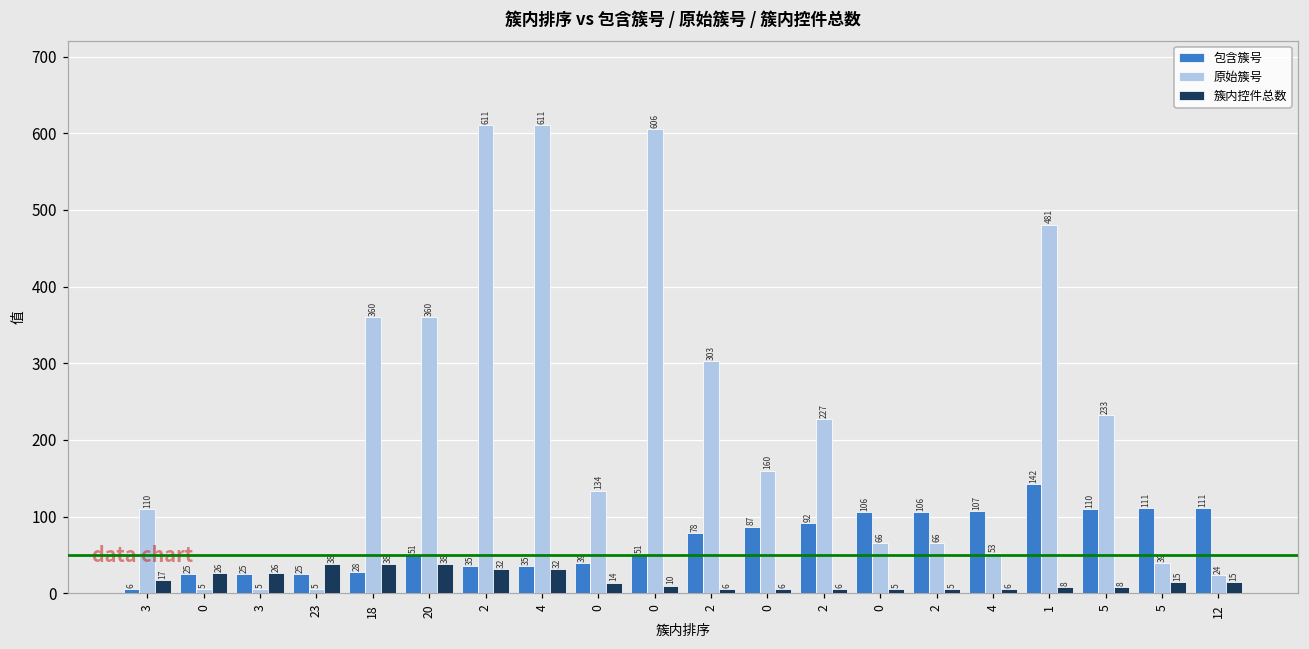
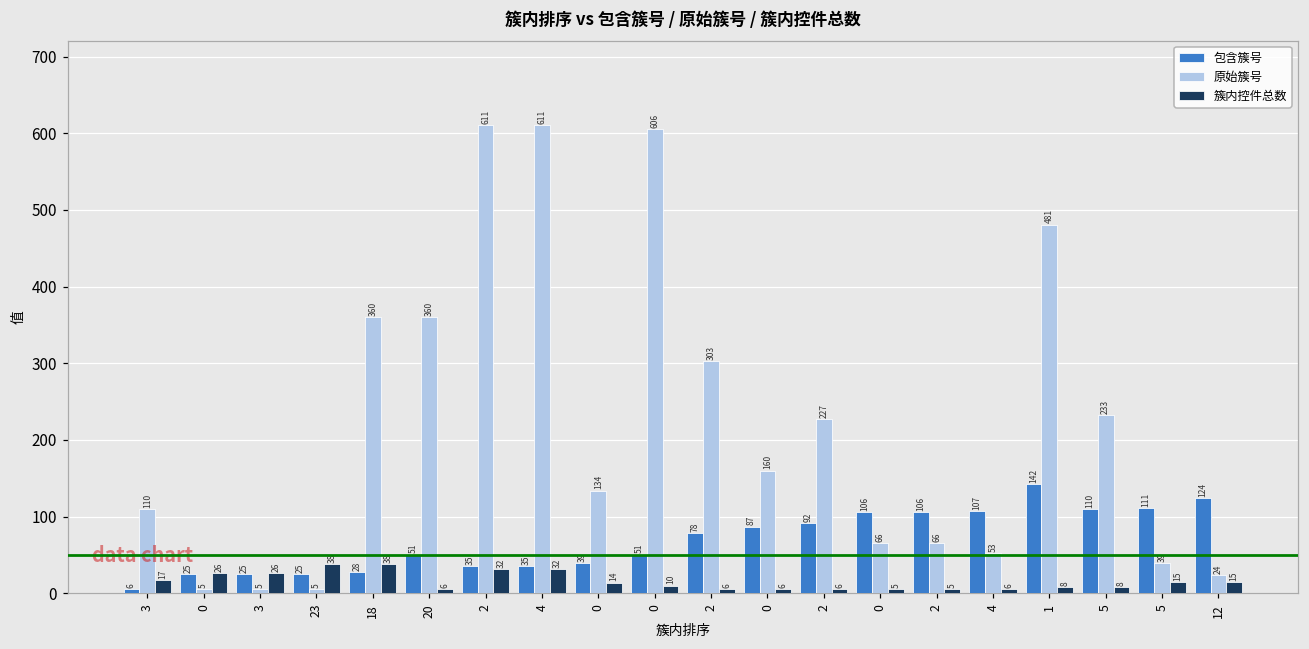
簇内控件总数, 20: 38 -> 6
包含簇号, 12: 111 -> 124
